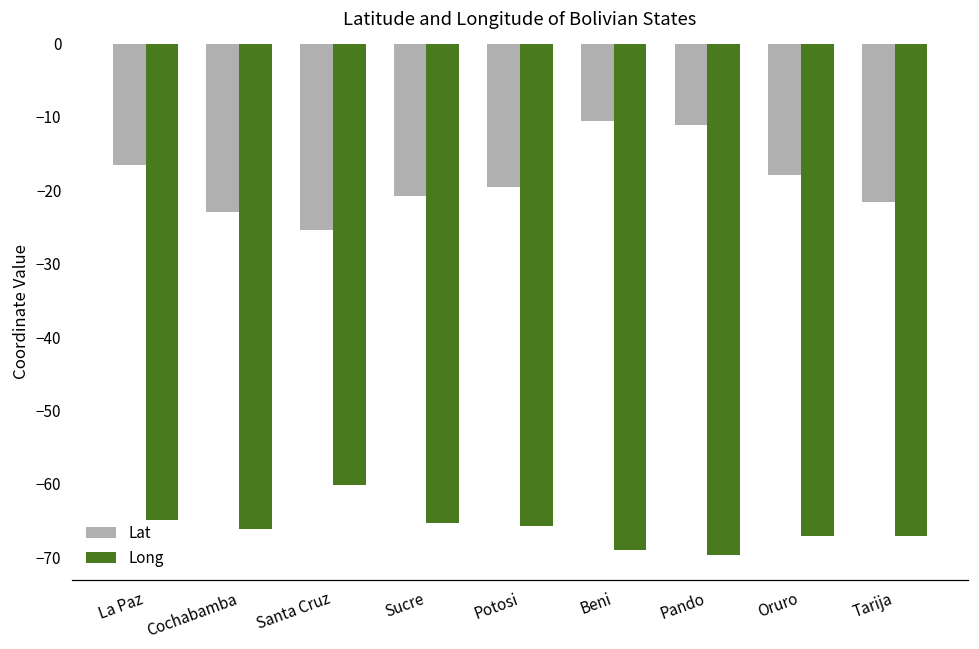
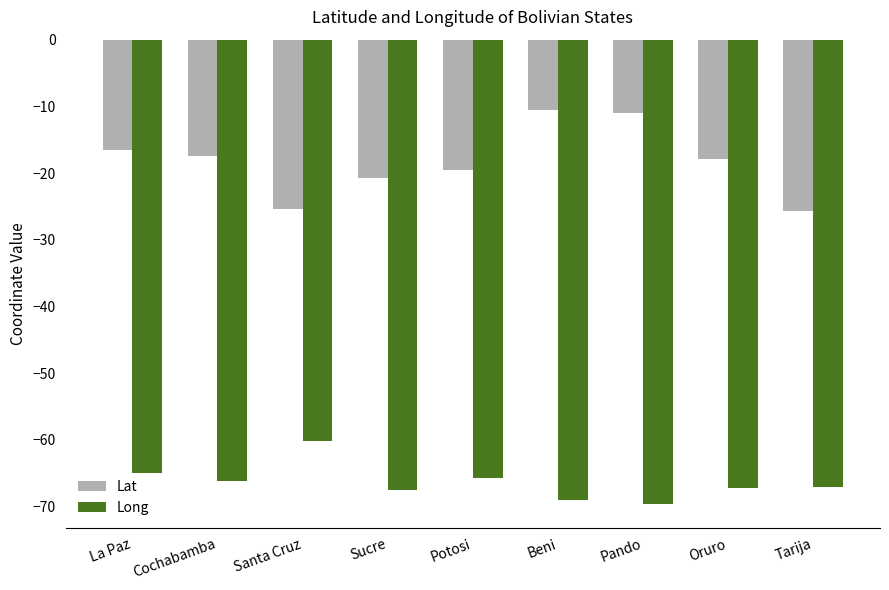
Lat, Cochabamba: -23 -> -17
Long, Sucre: -65 -> -68
Lat, Tarija: -22 -> -26
